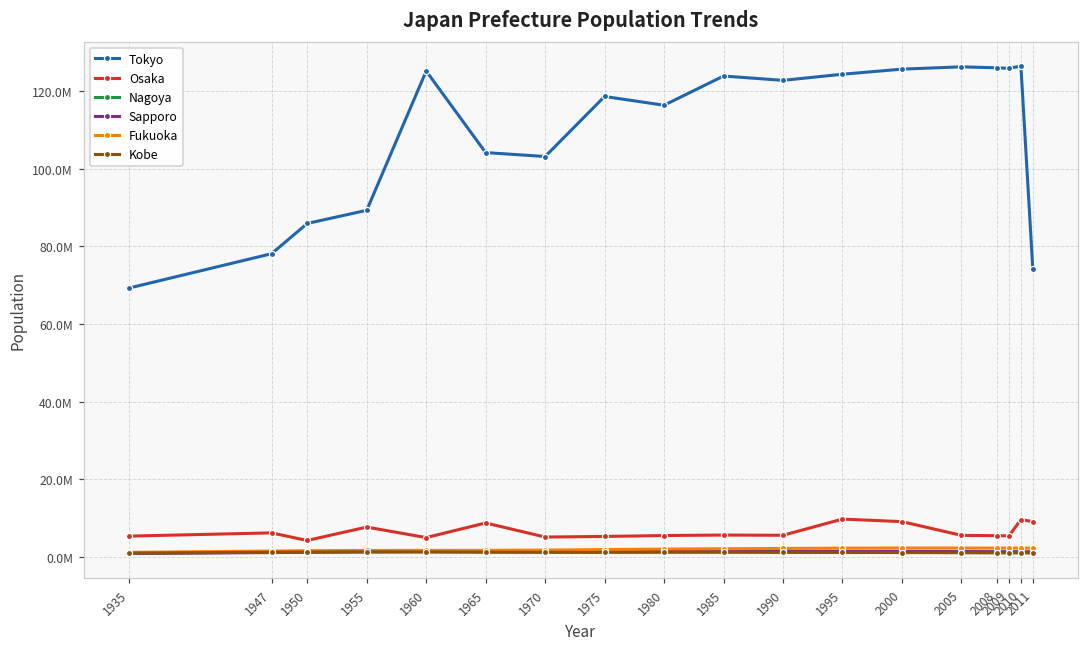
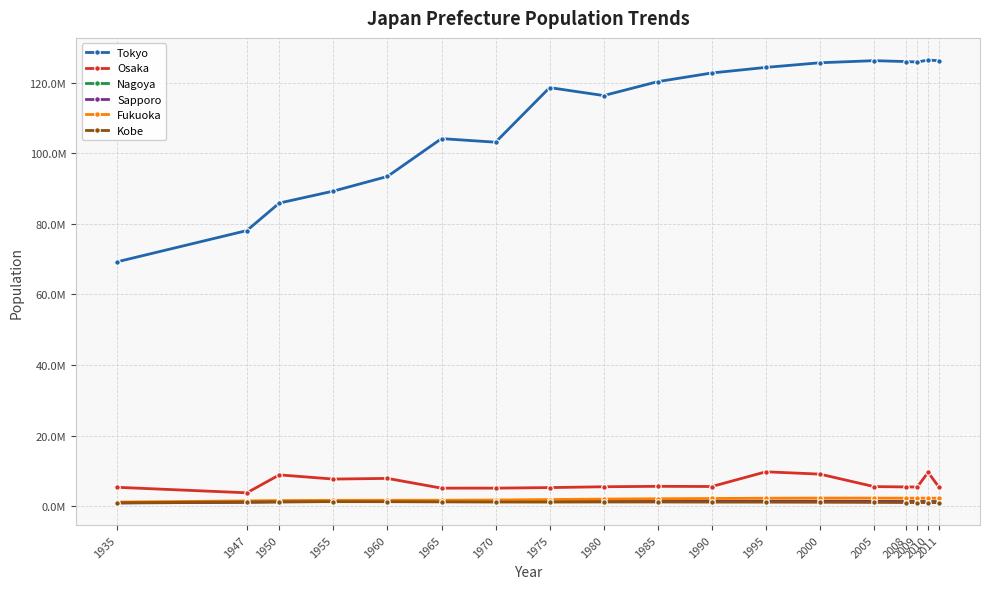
Osaka, 1947: 6000000 -> 4000000
Osaka, 1950: 4000000 -> 9000000
Tokyo, 1960: 125000000 -> 93000000
Osaka, 1960: 5000000 -> 8000000
Osaka, 1965: 9000000 -> 5000000
Tokyo, 1985: 124000000 -> 120000000
Tokyo, 2011: 74000000 -> 126000000
Osaka, 2011: 9000000 -> 5000000
